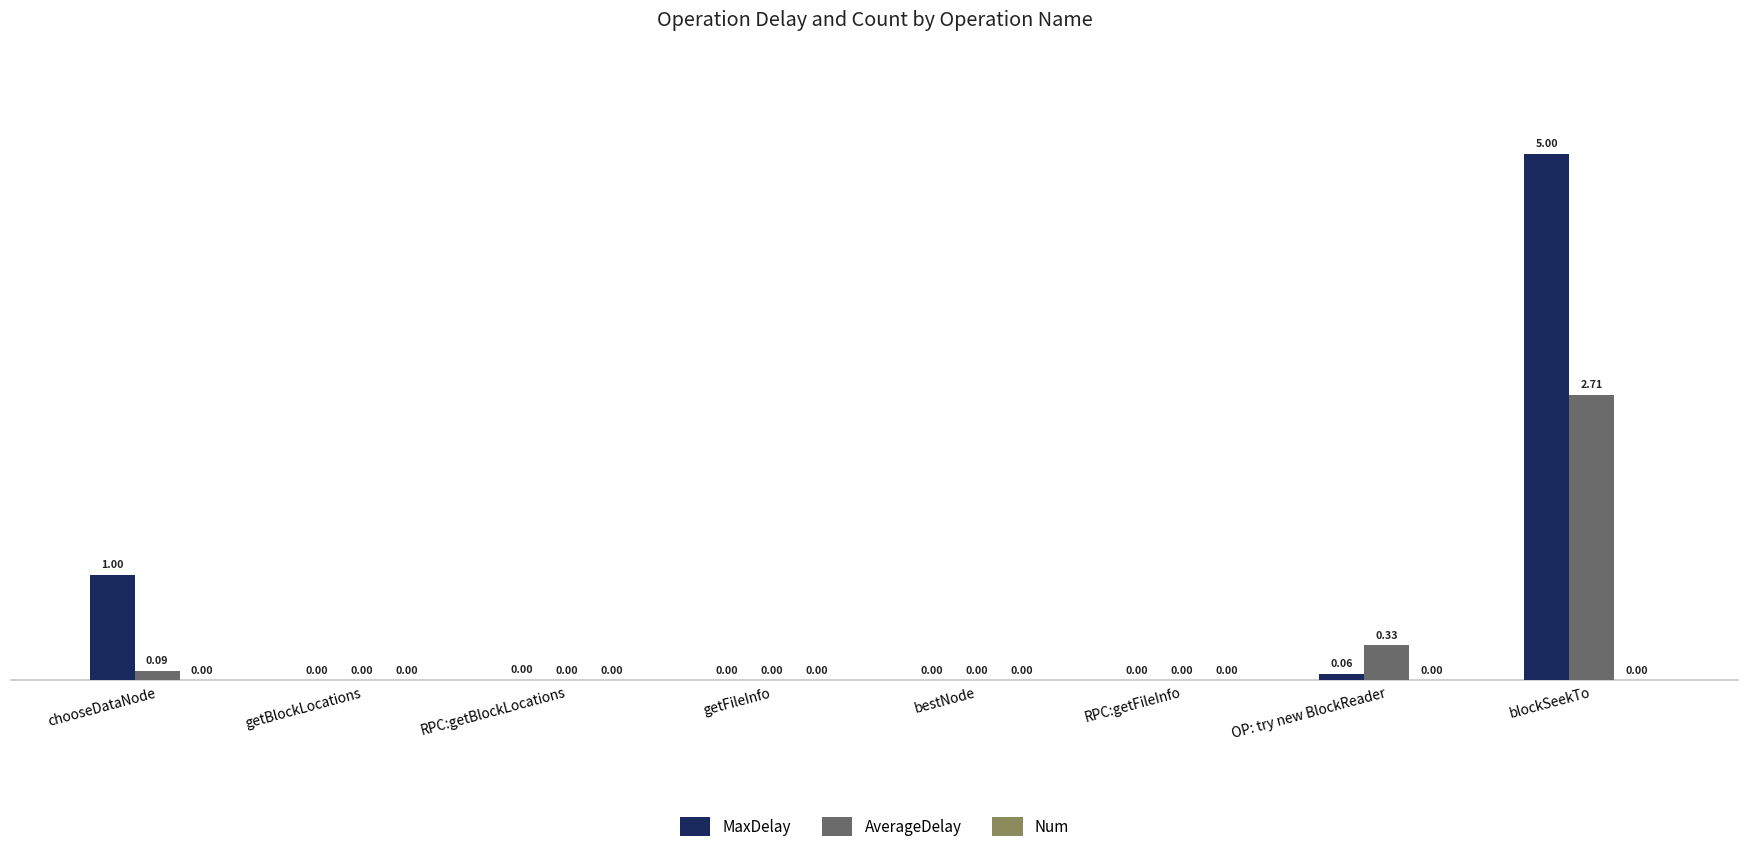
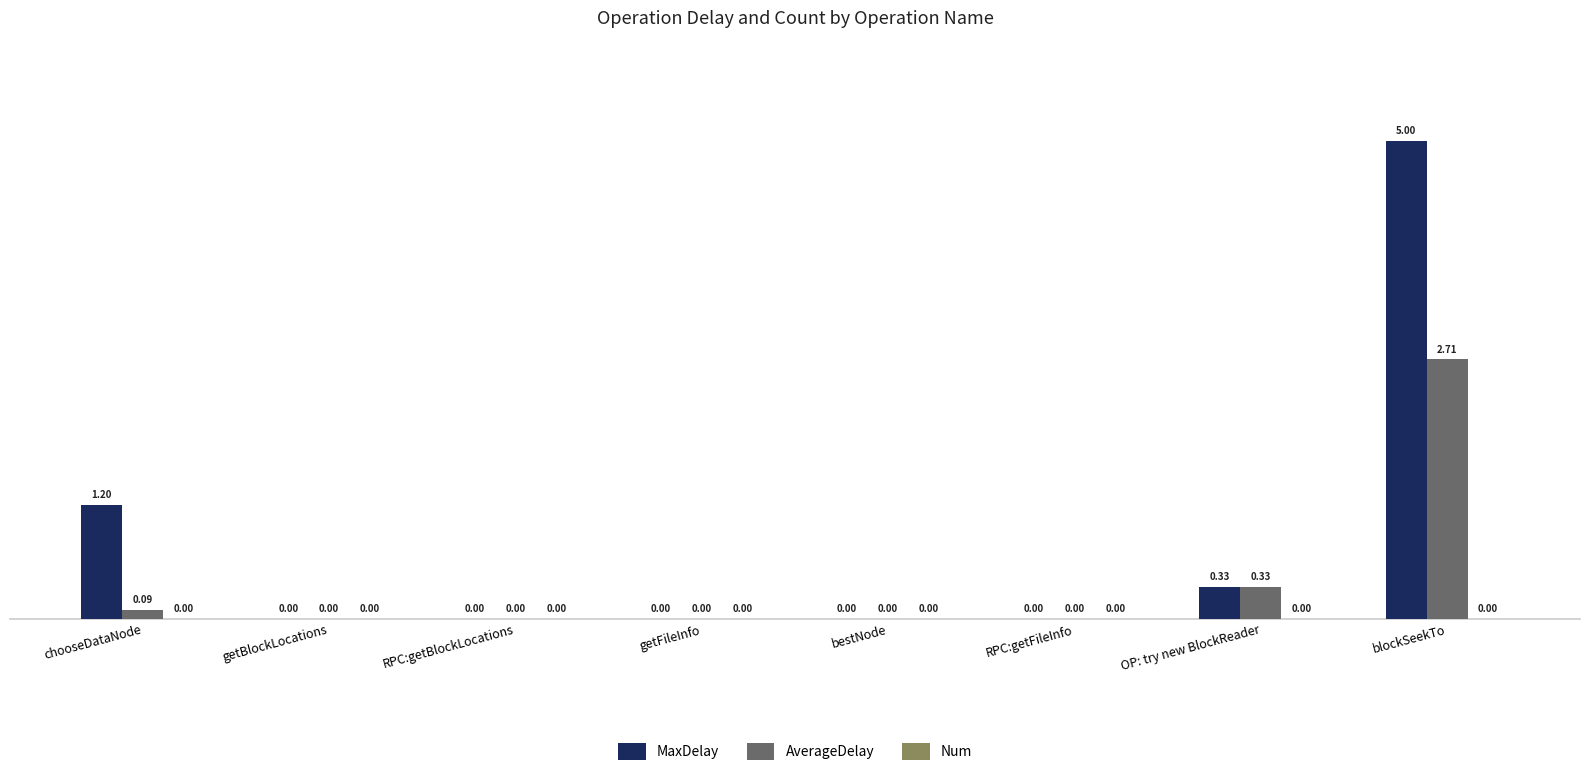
MaxDelay, chooseDataNode: 1.00 -> 1.20
MaxDelay, OP: try new BlockReader: 0.06 -> 0.33
